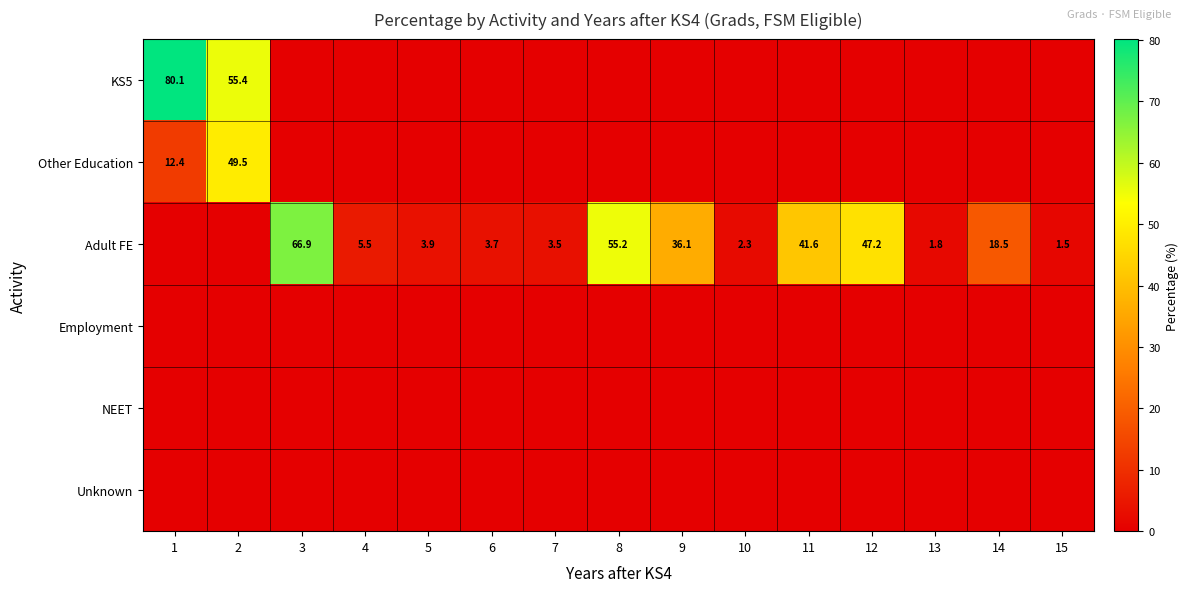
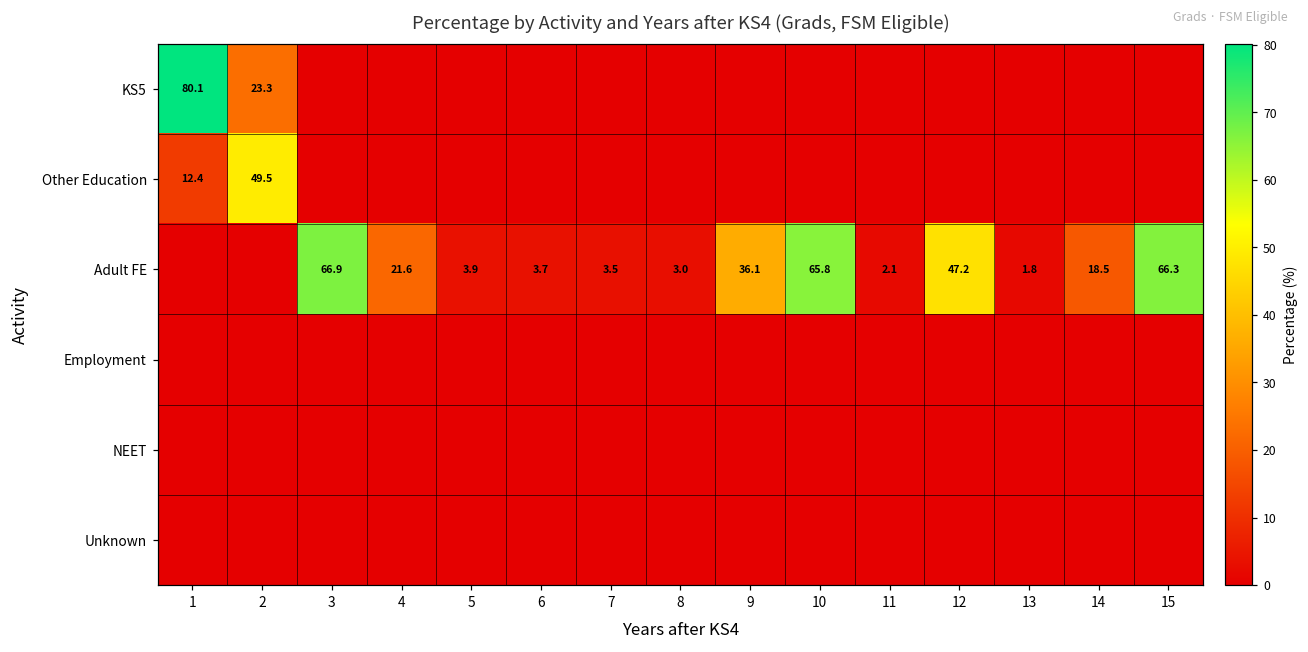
KS5, 2: 55.4 -> 23.3
Adult FE, 4: 5.5 -> 21.6
Adult FE, 8: 55.2 -> 3.0
Adult FE, 10: 2.3 -> 65.8
Adult FE, 11: 41.6 -> 2.1
Adult FE, 15: 1.5 -> 66.3
